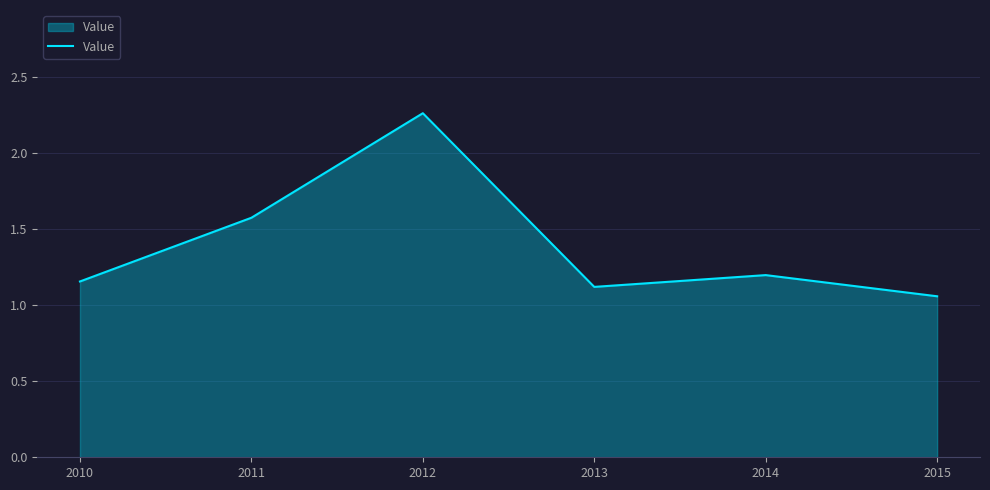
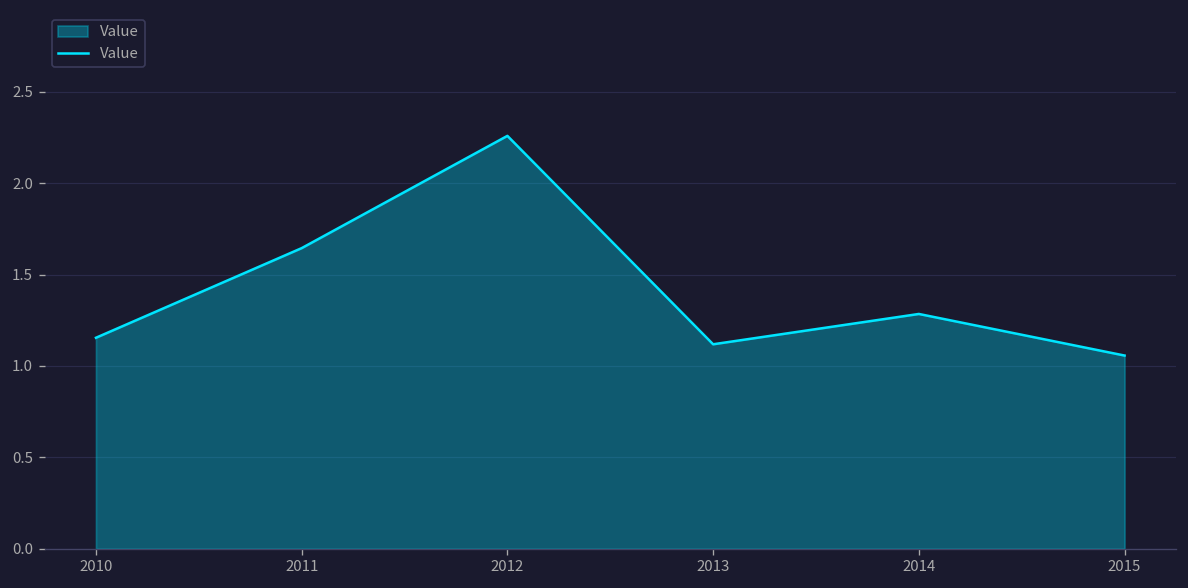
2011: 1.57 -> 1.64
2014: 1.20 -> 1.28
